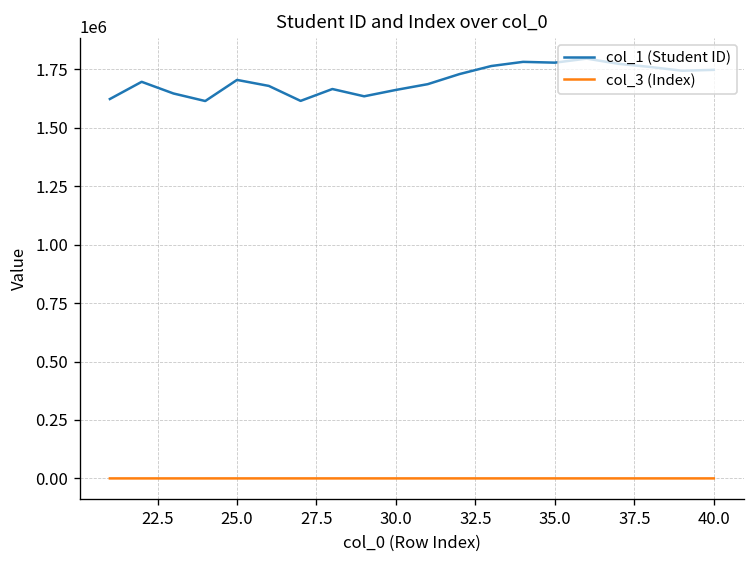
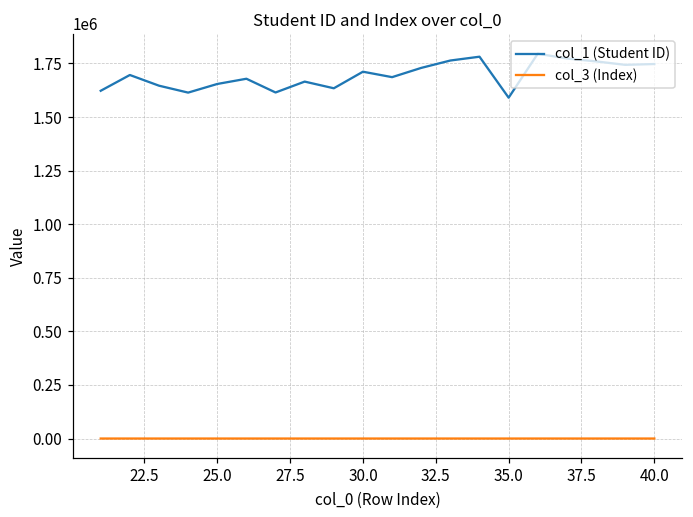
col_1 (Student ID), 25.0: 1700000 -> 1650000
col_1 (Student ID), 30.0: 1660000 -> 1710000
col_1 (Student ID), 35.0: 1780000 -> 1590000
